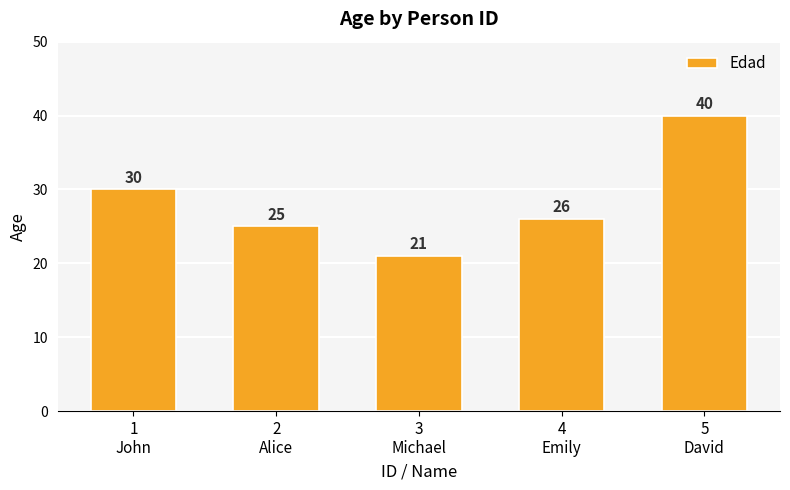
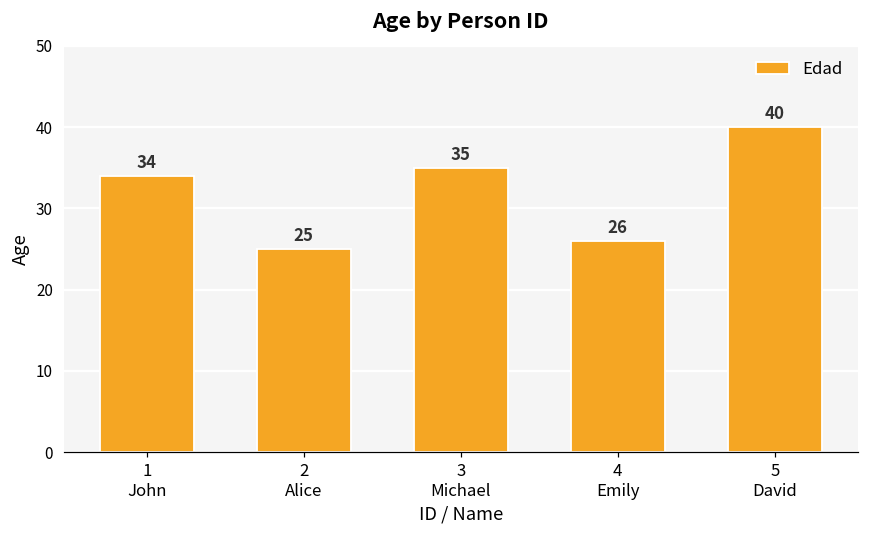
1 John: 30 -> 34
3 Michael: 21 -> 35
